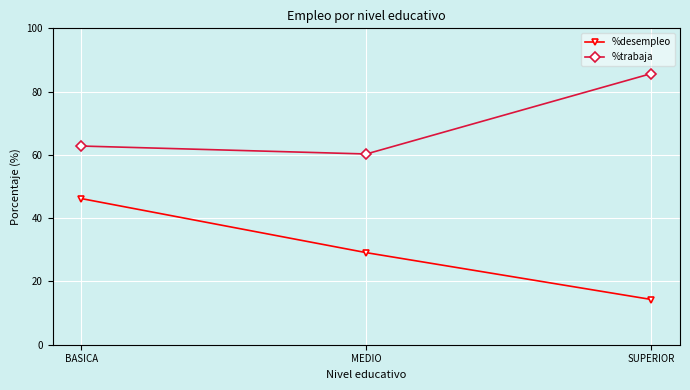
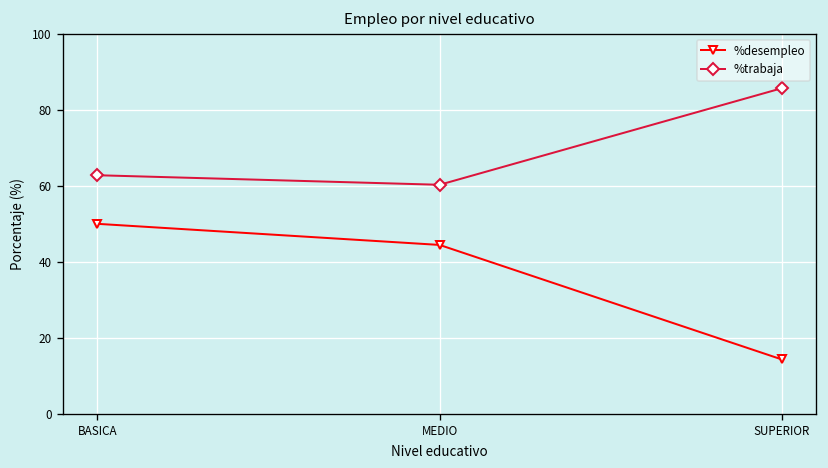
%desempleo, BASICA: 46 -> 50
%desempleo, MEDIO: 29 -> 44
